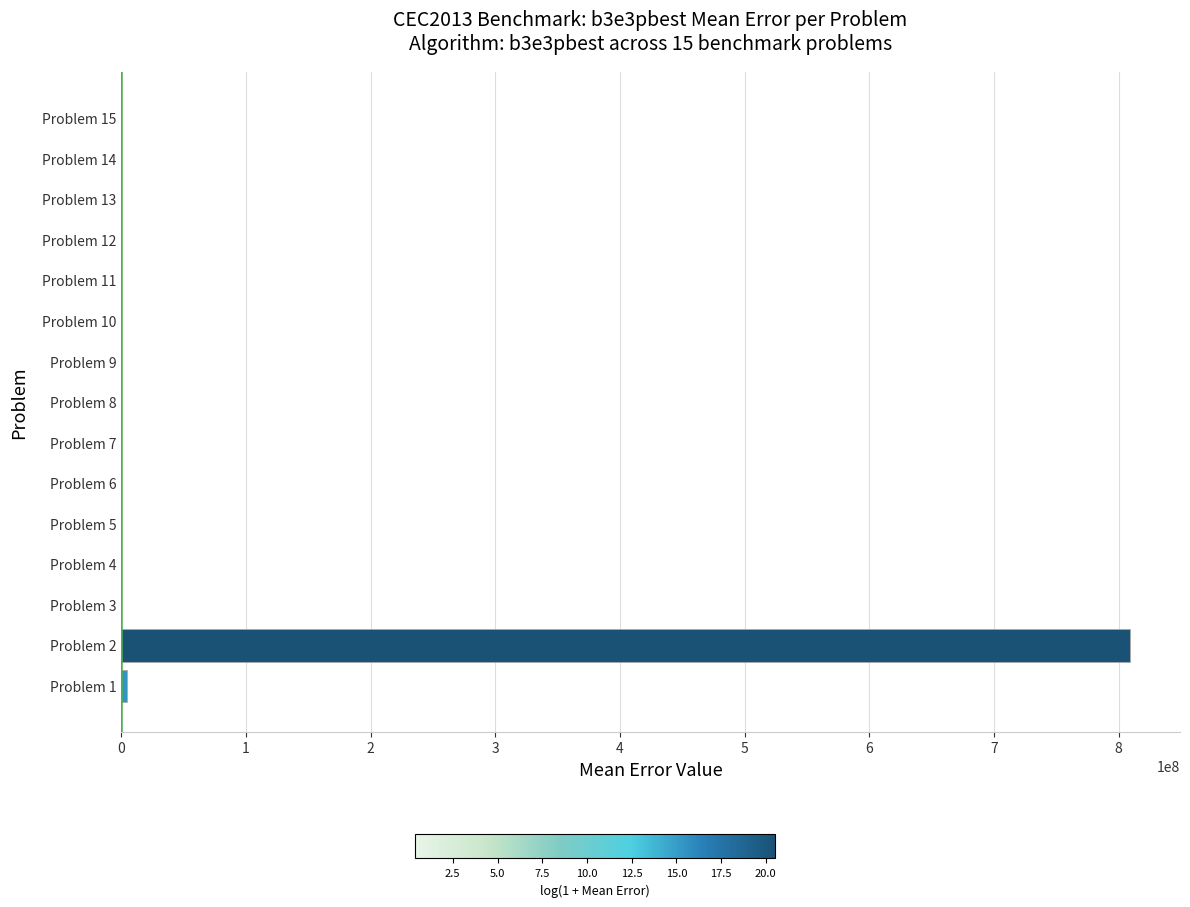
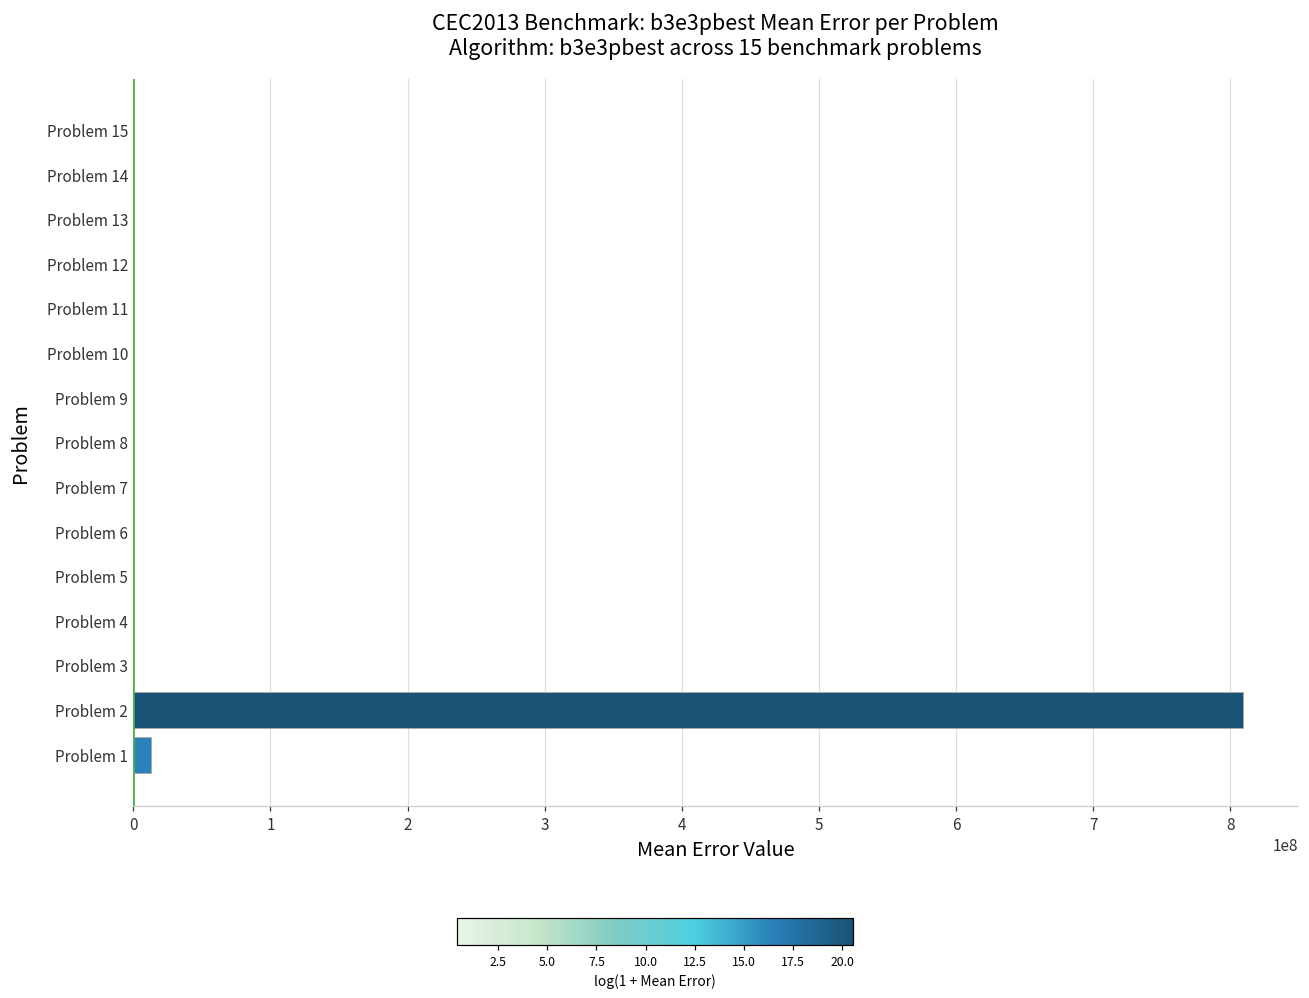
Problem 1: 5000000 -> 13000000
